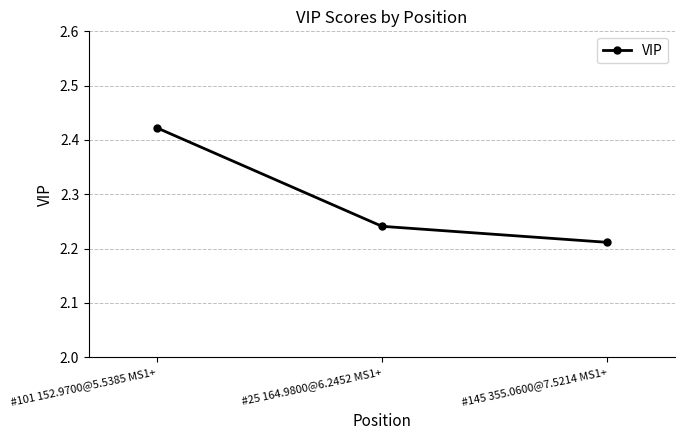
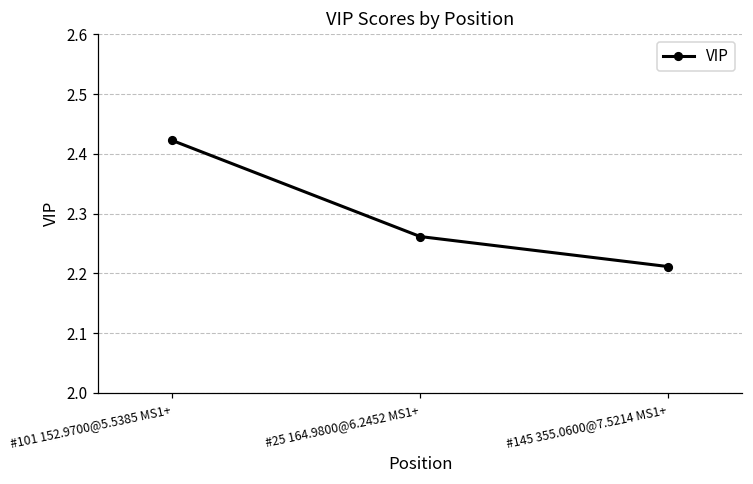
#25 164.9800@6.2452 MS1+: 2.24 -> 2.26
